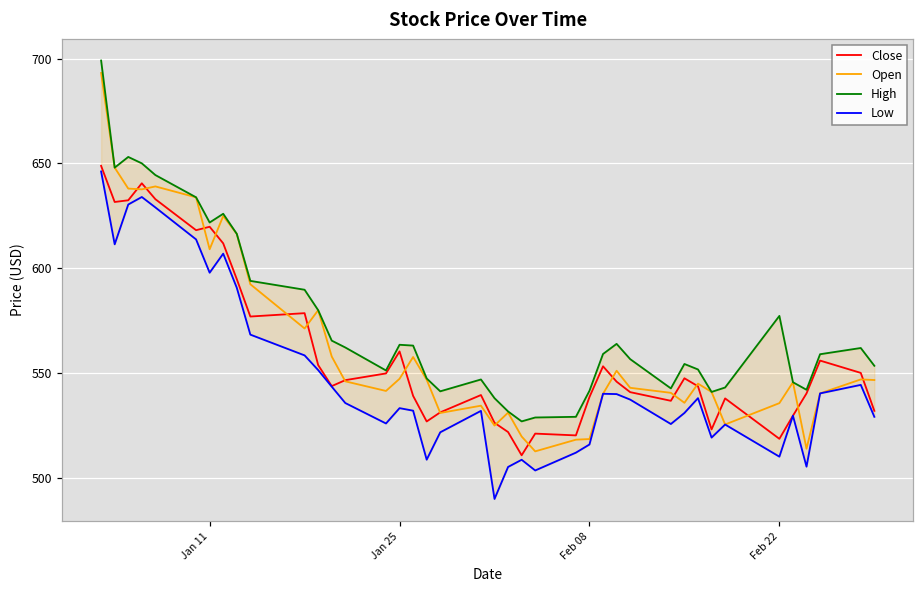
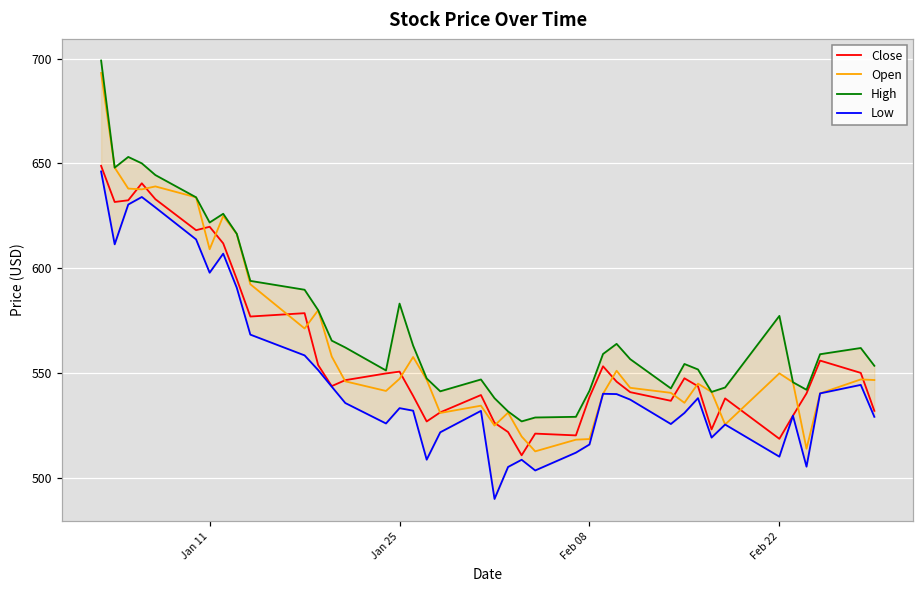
Close, Jan 25: 560 -> 551
High, Jan 25: 564 -> 583
Open, Feb 22: 536 -> 550
